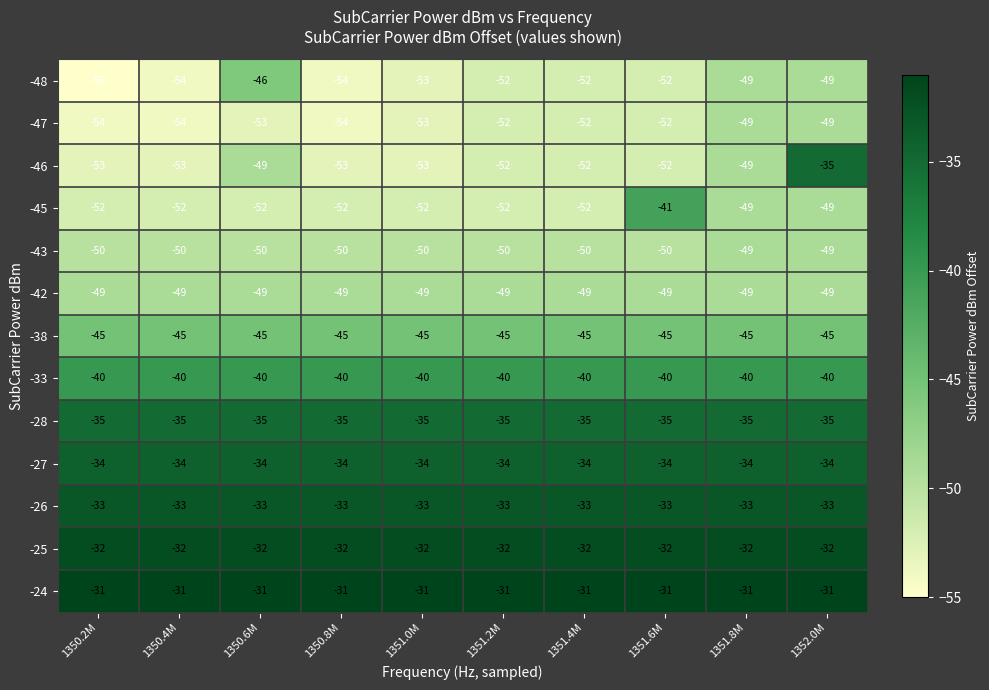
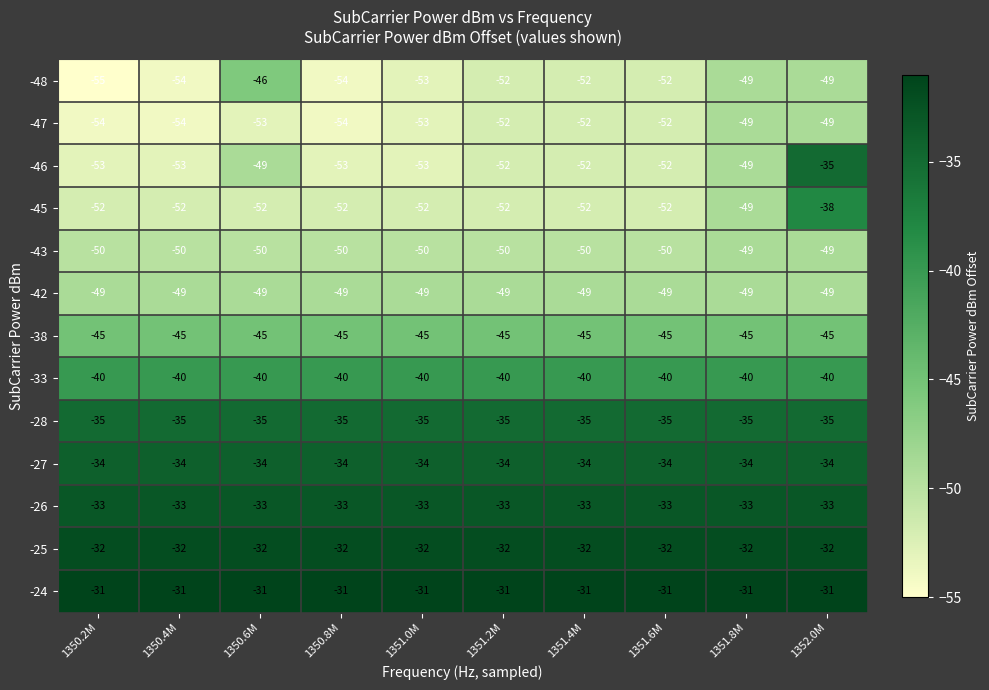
-45, 1351.6M: -41 -> -52
-45, 1352.0M: -49 -> -38
